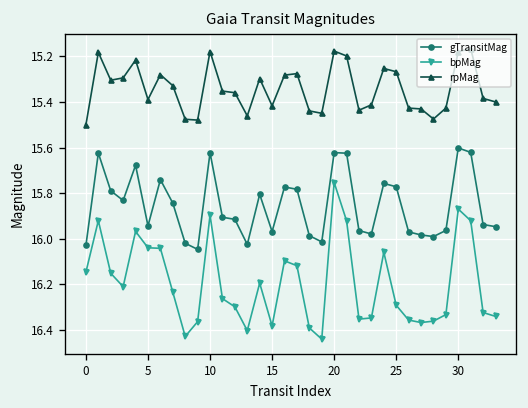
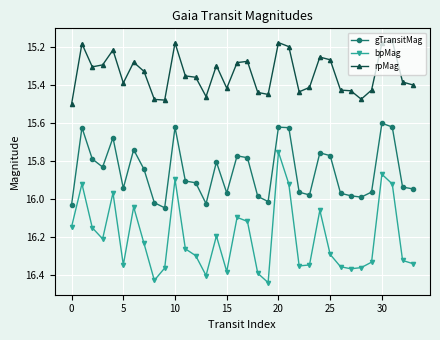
bpMag, 5: 16.04 -> 16.35
